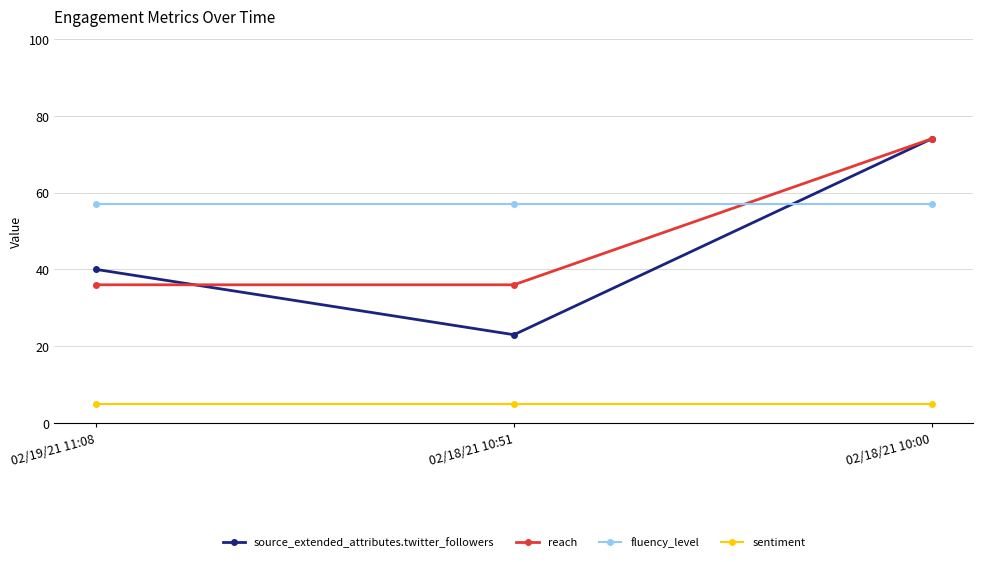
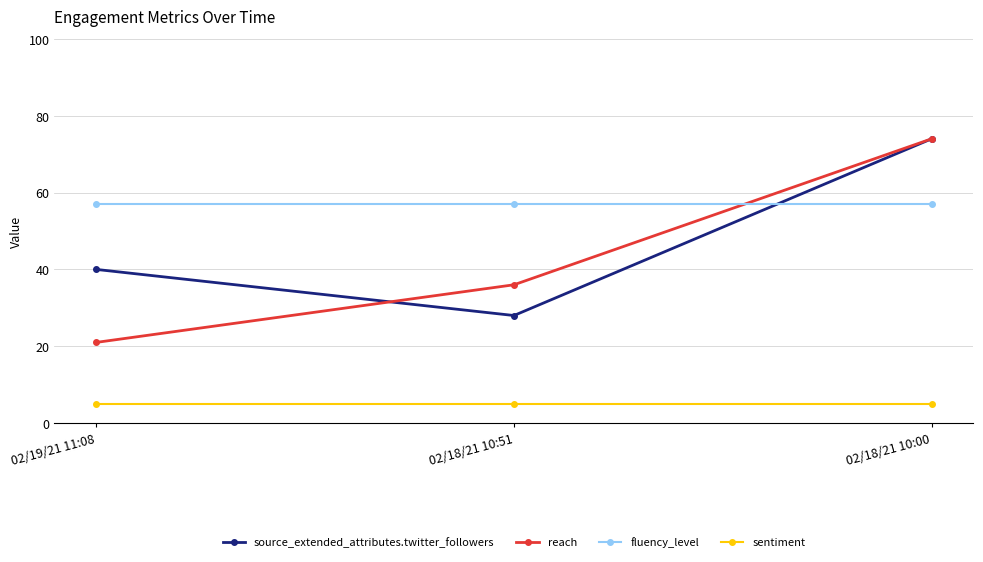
reach, 02/19/21 11:08: 36 -> 21
source_extended_attributes.twitter_followers, 02/18/21 10:51: 23 -> 28
